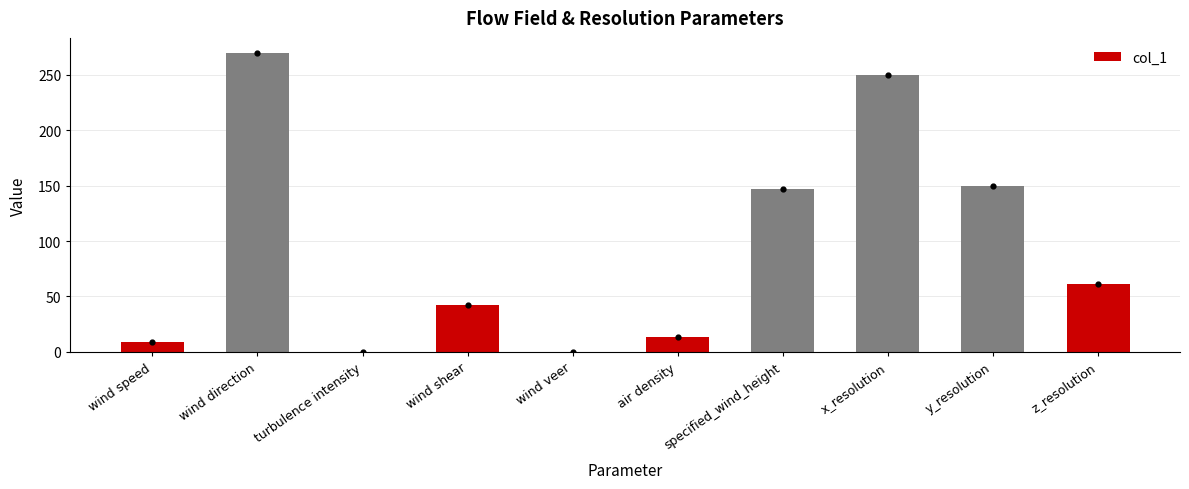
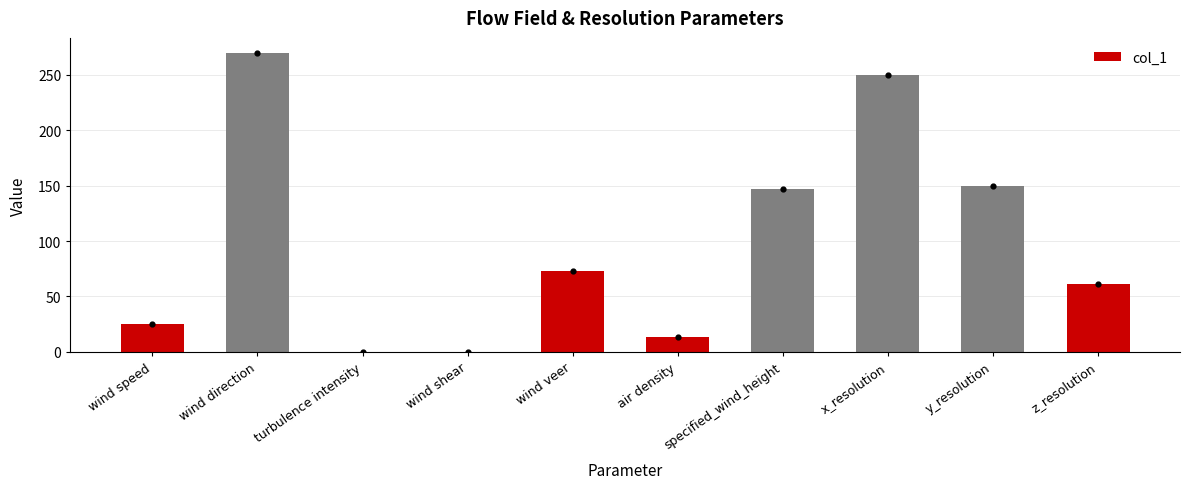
col_1, wind speed: 9 -> 25
col_1, wind shear: 42 -> 0
col_1, wind veer: 0 -> 73
